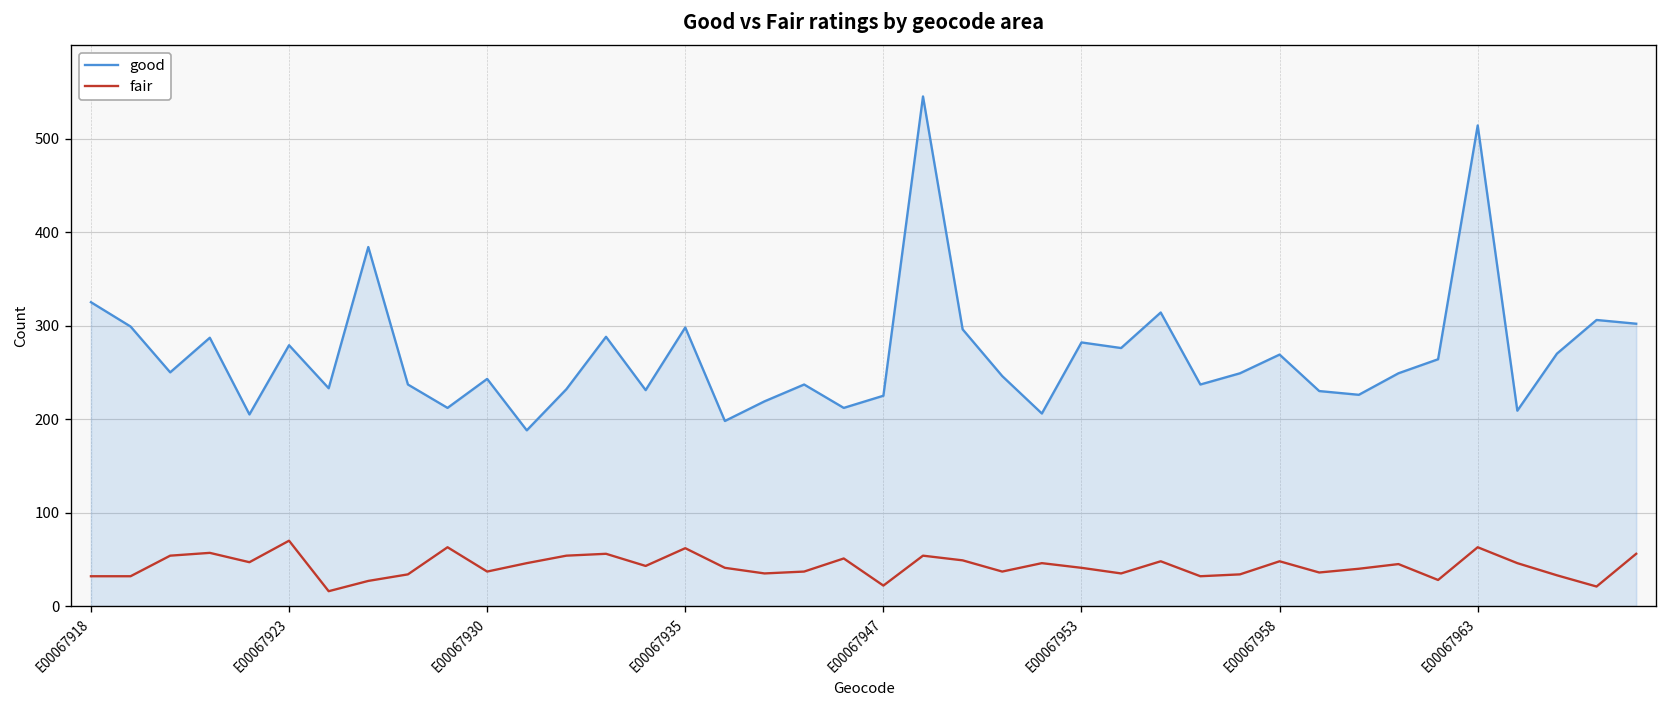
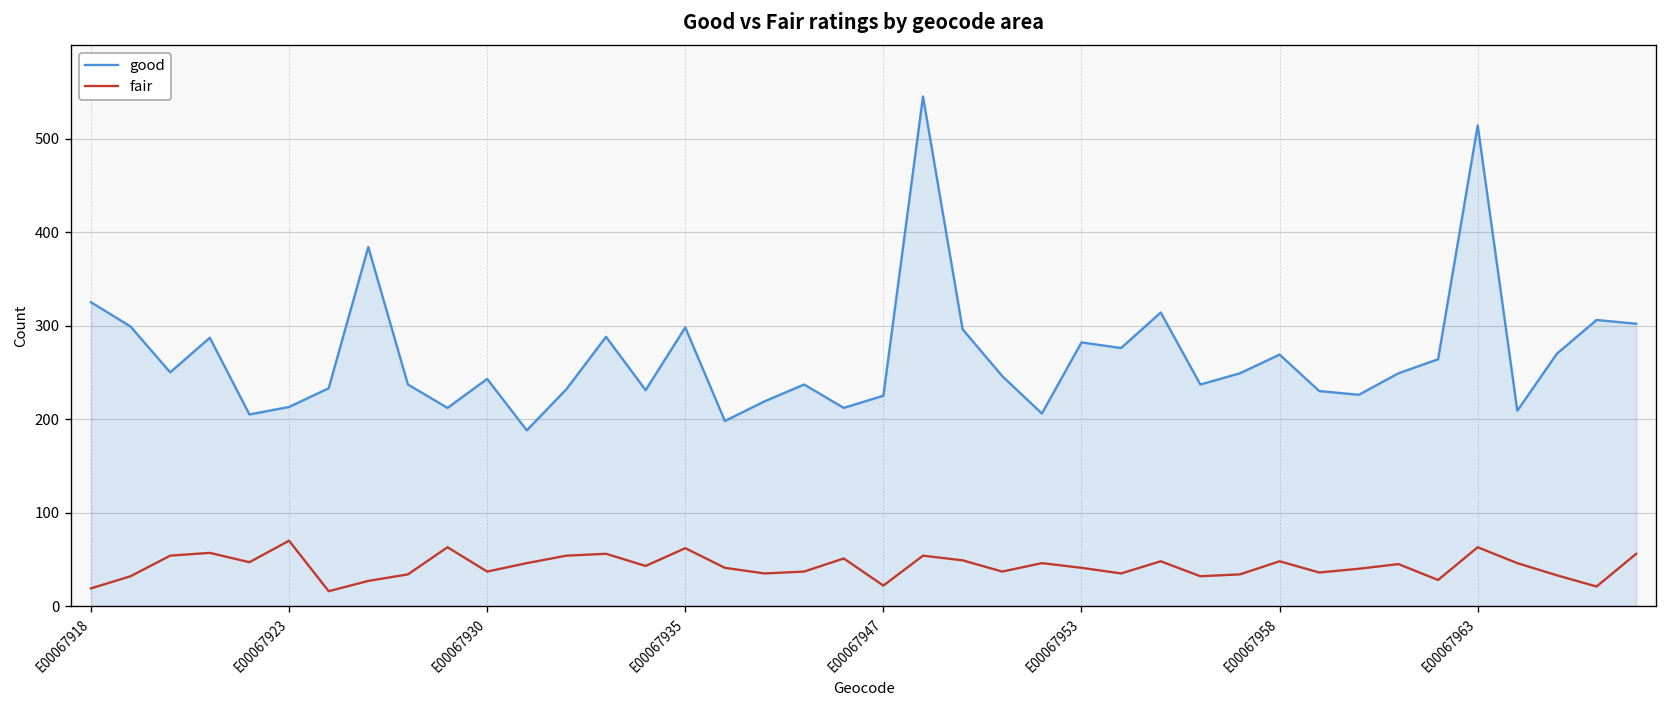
fair, E00067918: 30 -> 20
good, E00067923: 280 -> 210
